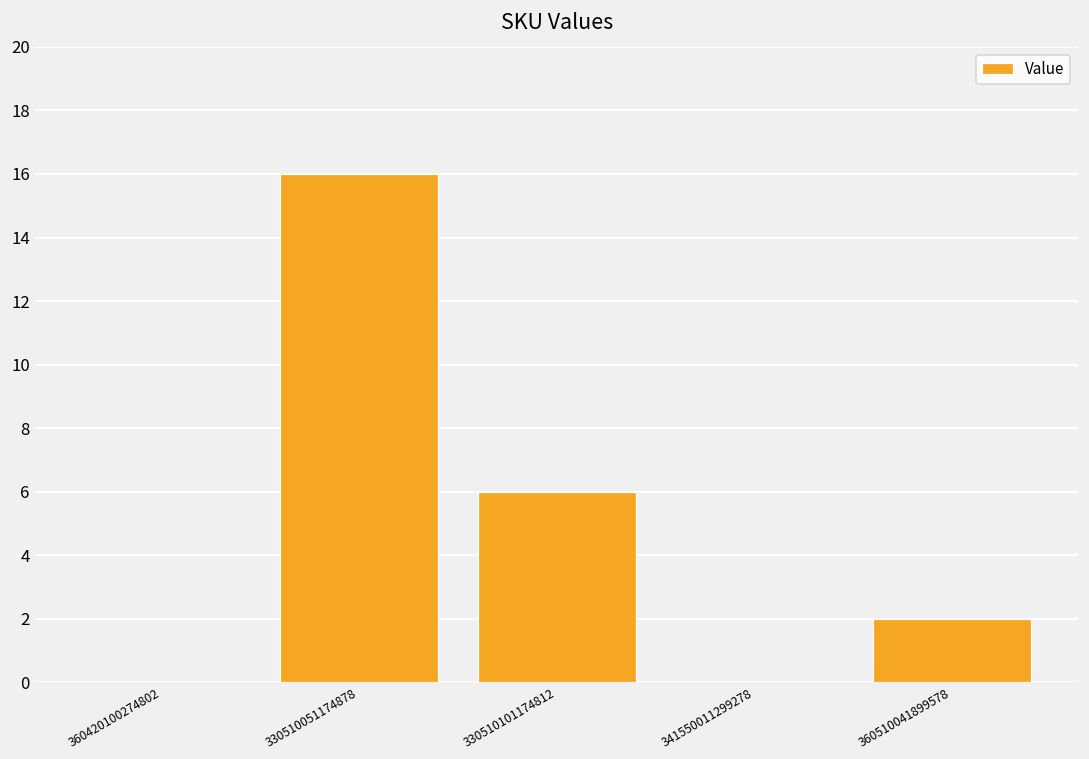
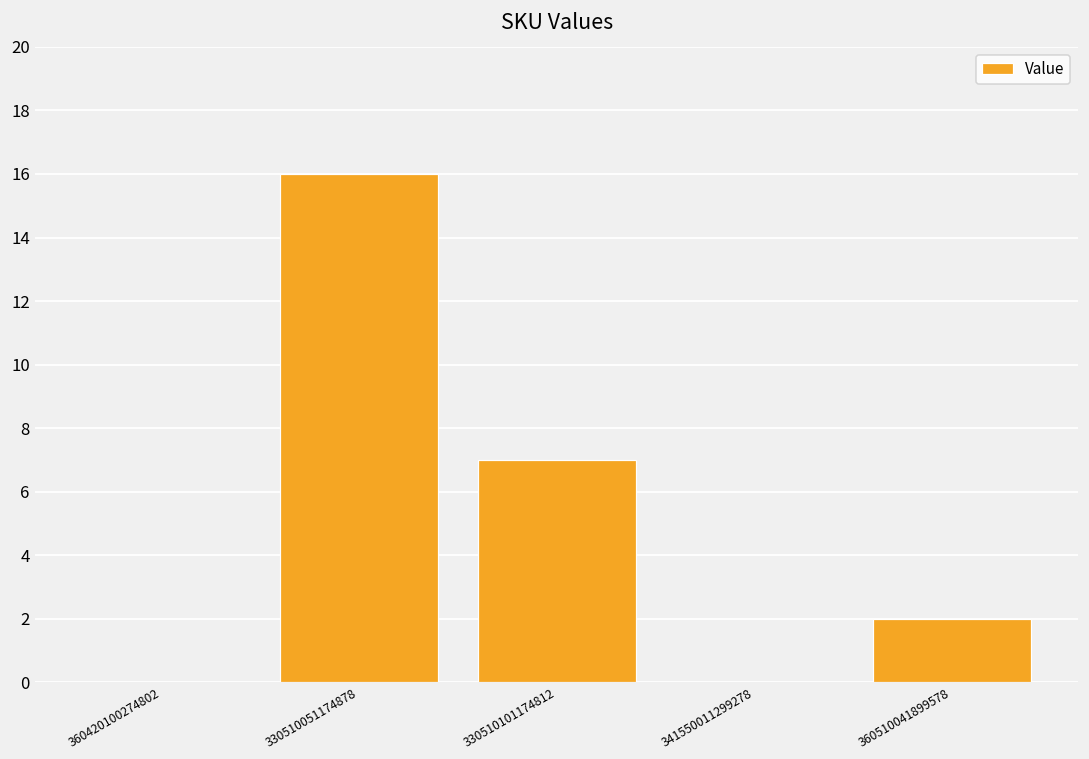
330510101174812: 6 -> 7
